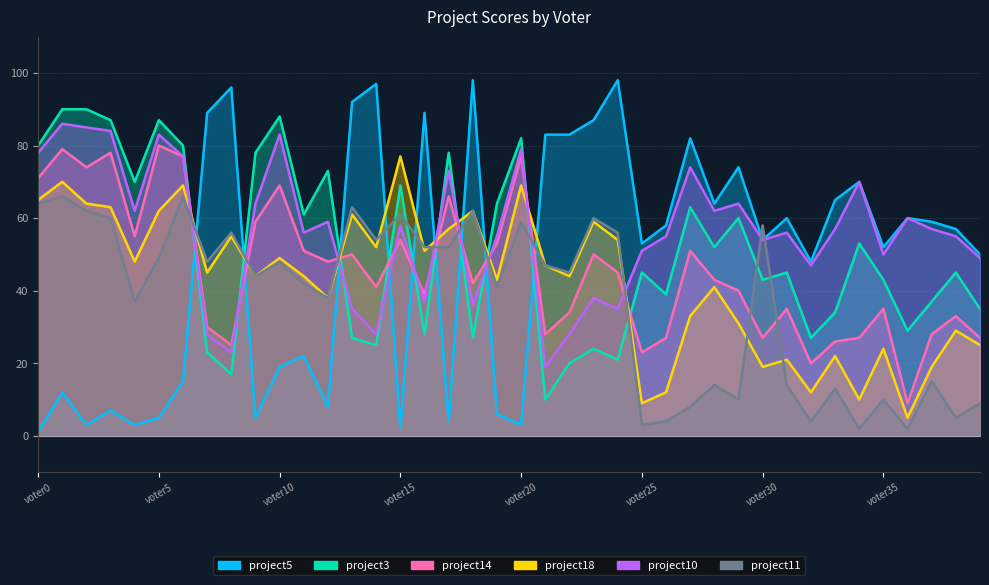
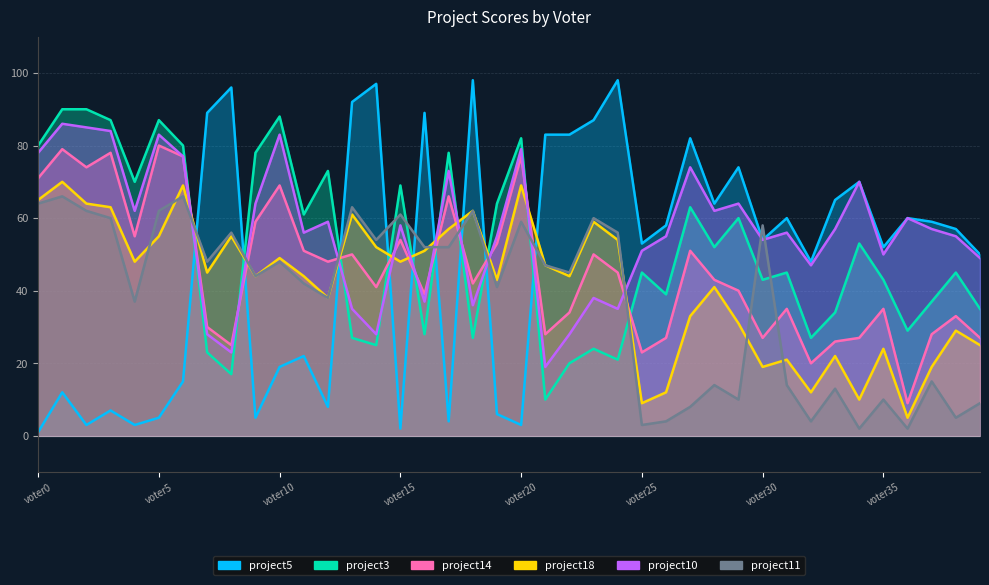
project18, voter5: 62 -> 55
project11, voter5: 49 -> 62
project18, voter15: 77 -> 48
